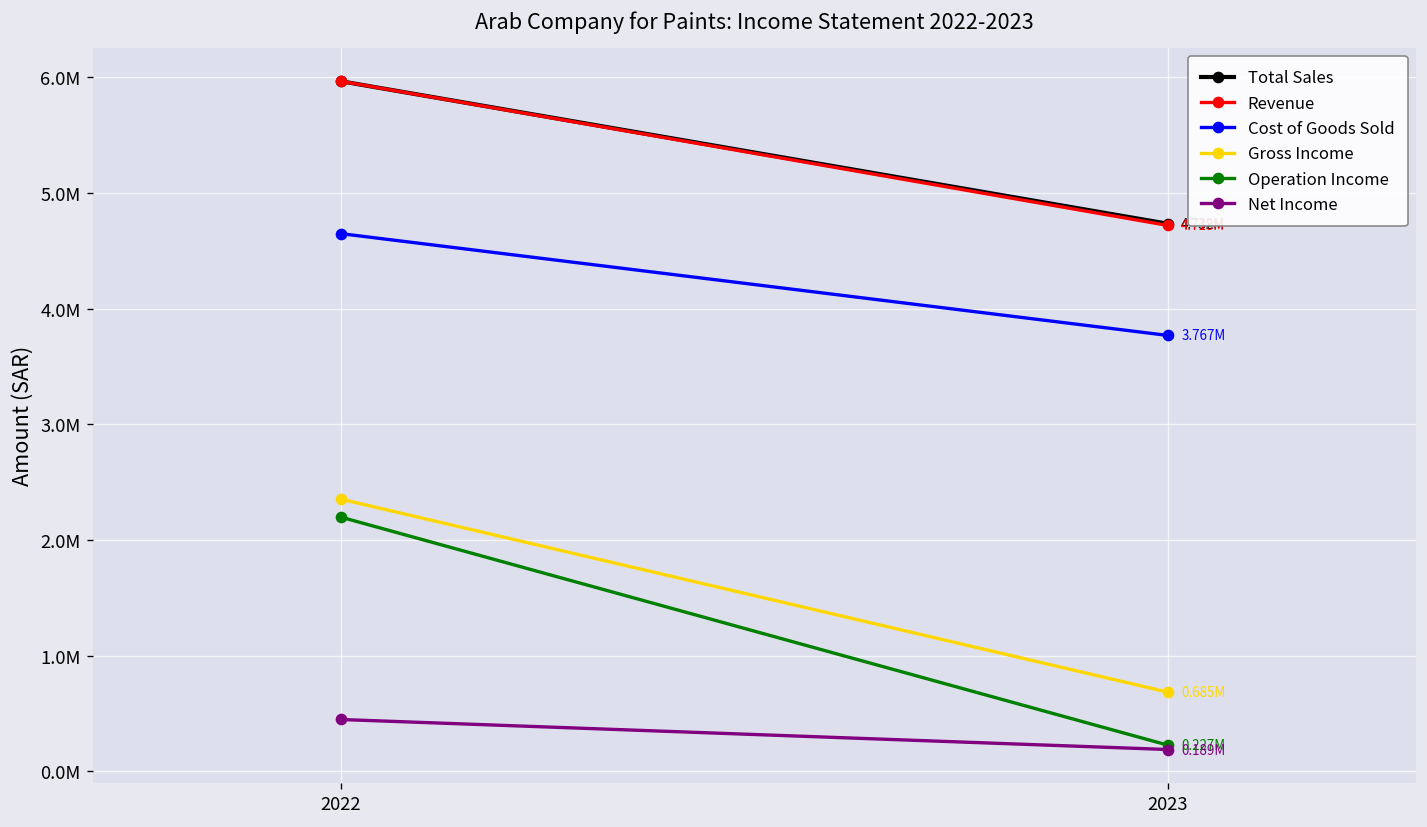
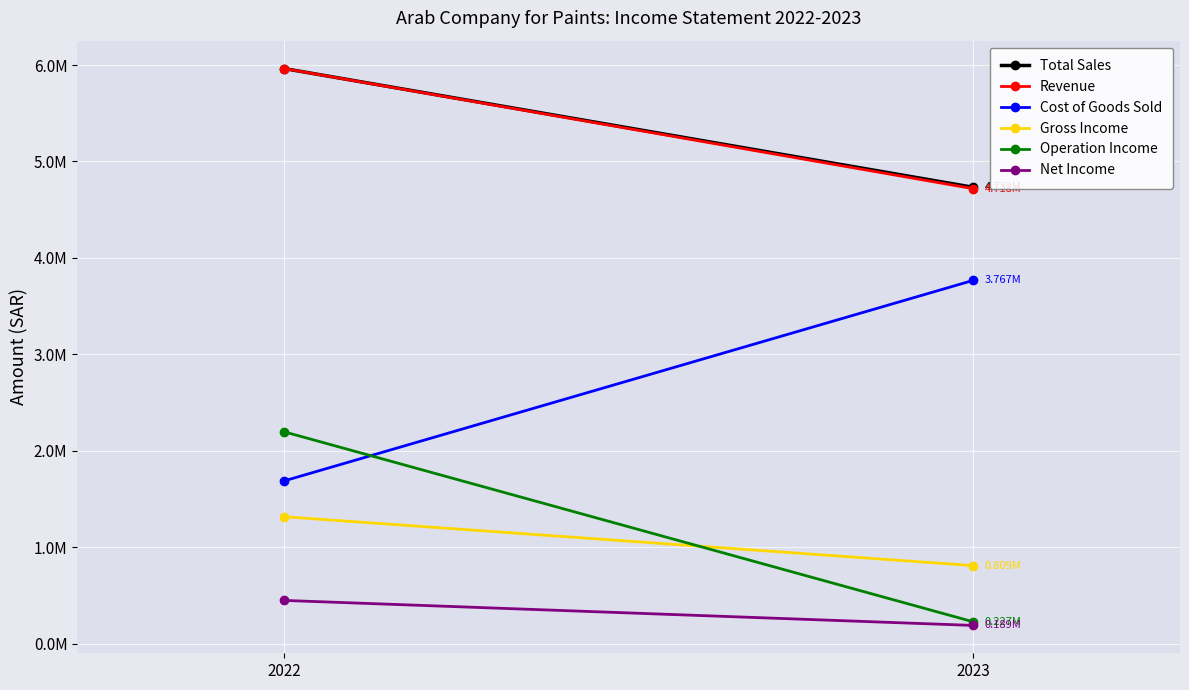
Cost of Goods Sold, 2022: 4600000 -> 1700000
Gross Income, 2022: 2400000 -> 1300000
Gross Income, 2023: 0.685M -> 0.809M
